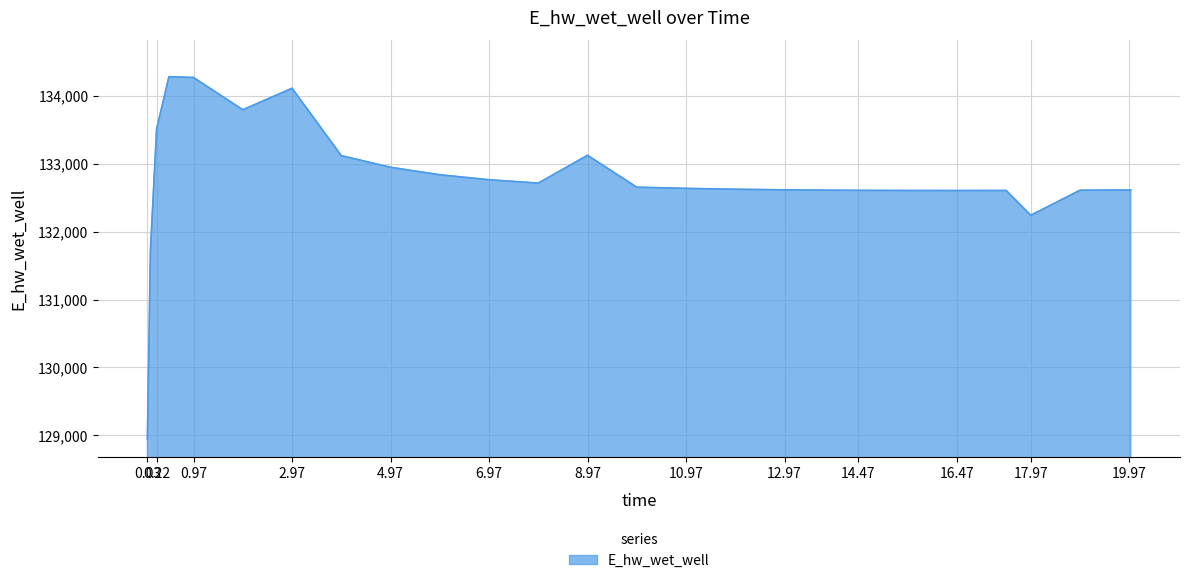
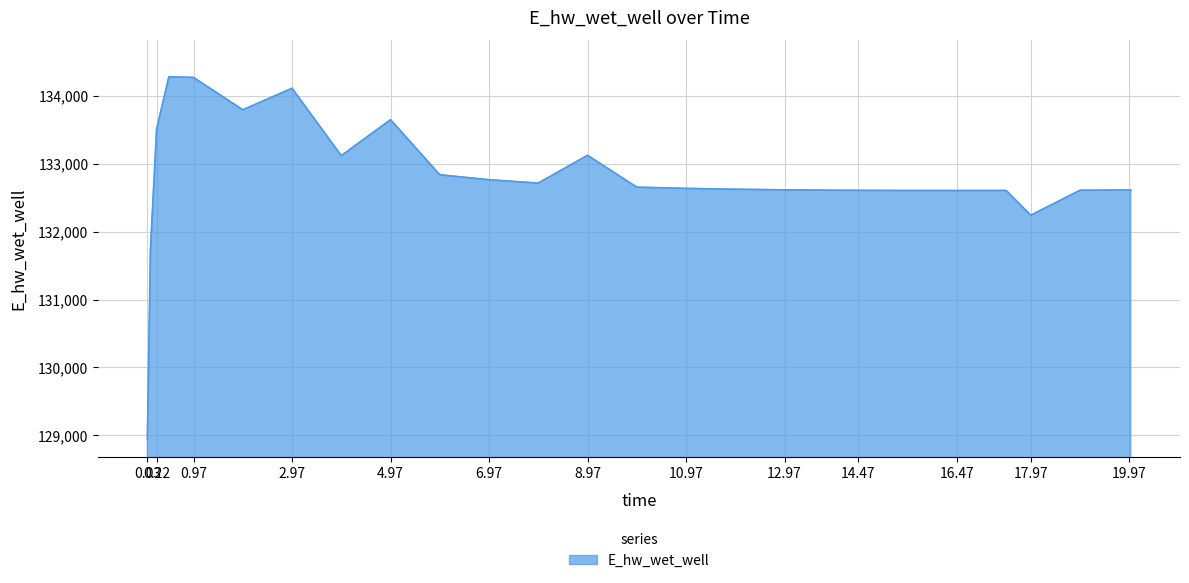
4.97: 132,900 -> 133,600
